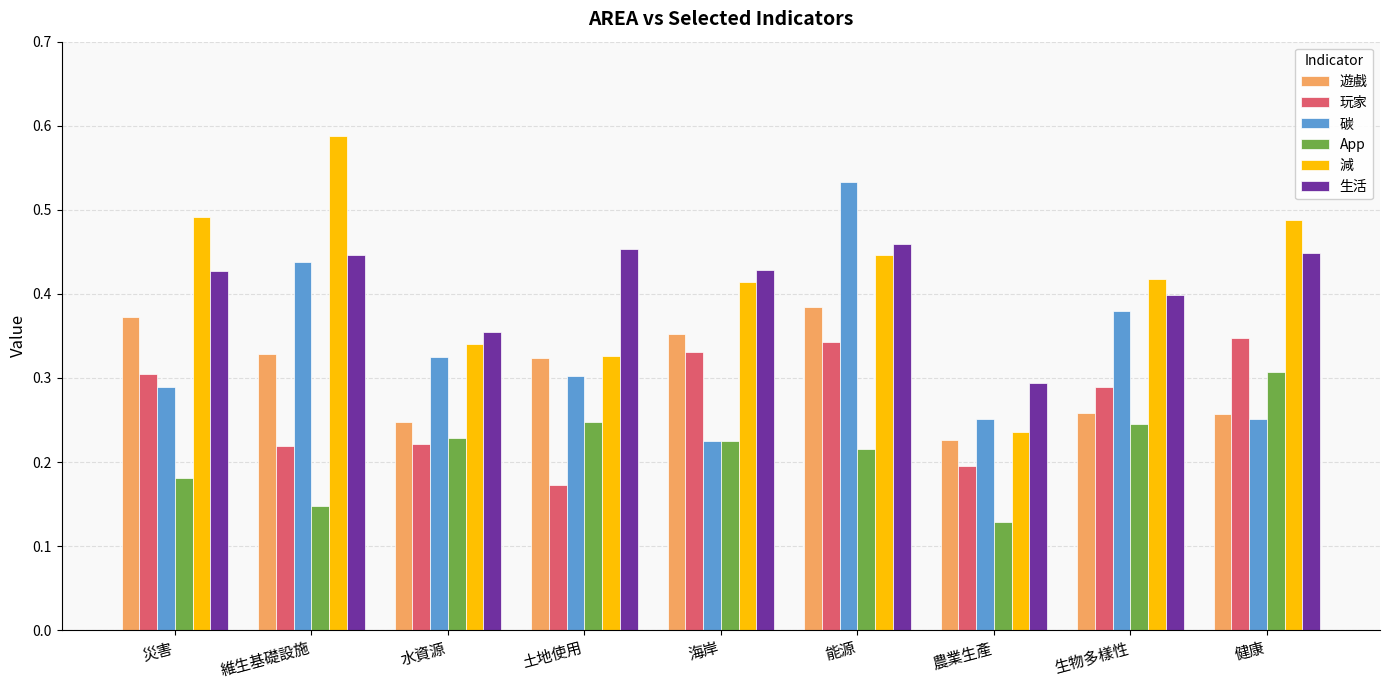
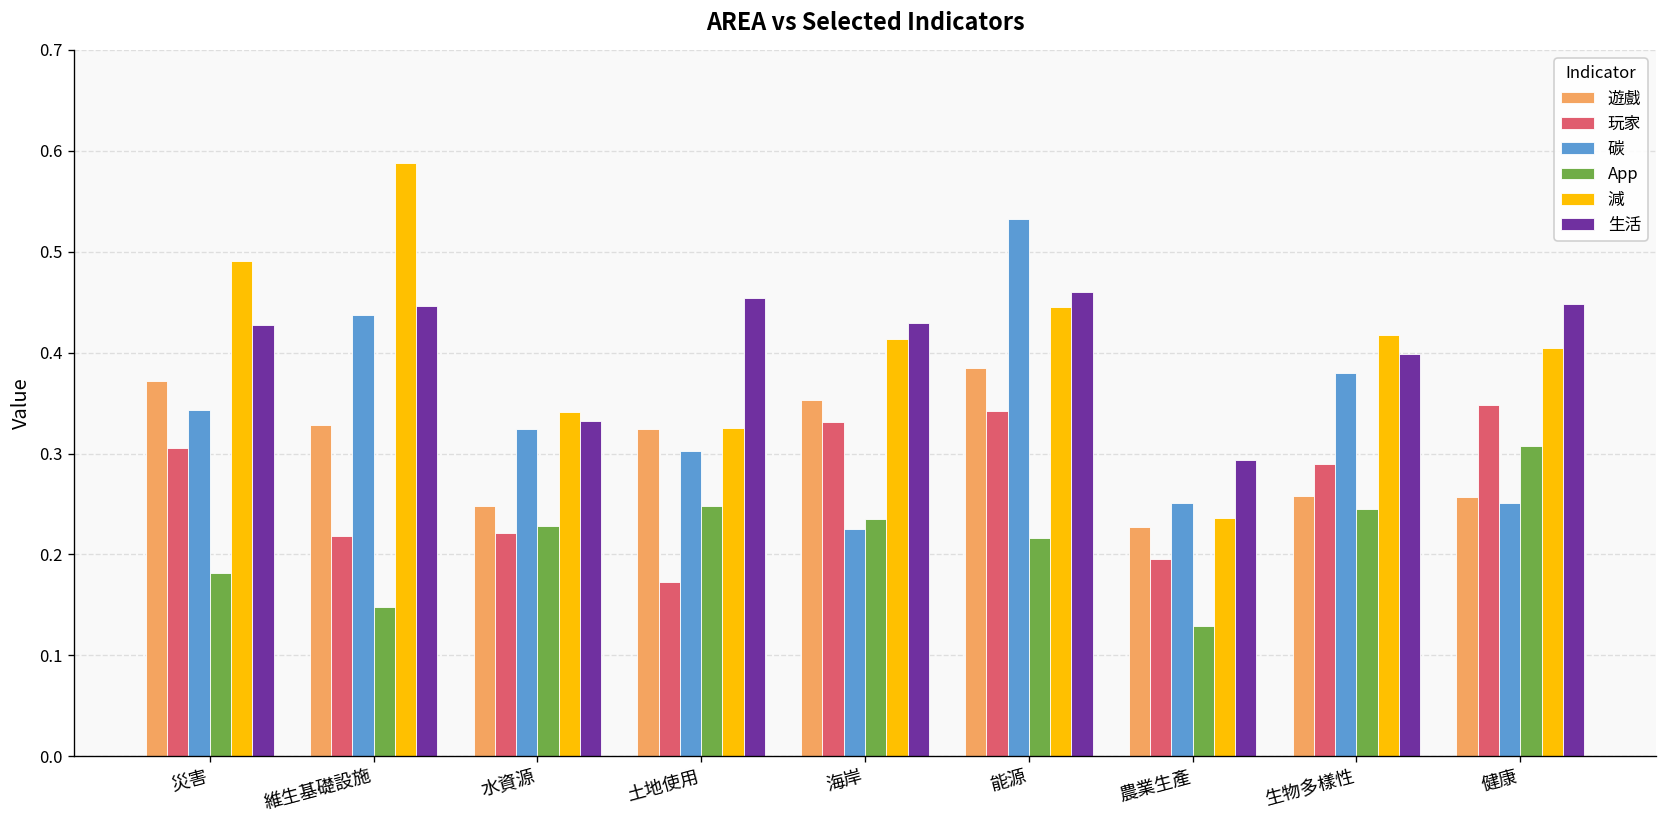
碳, 災害: 0.29 -> 0.34
生活, 水資源: 0.35 -> 0.33
App, 海岸: 0.23 -> 0.24
減, 健康: 0.49 -> 0.40
